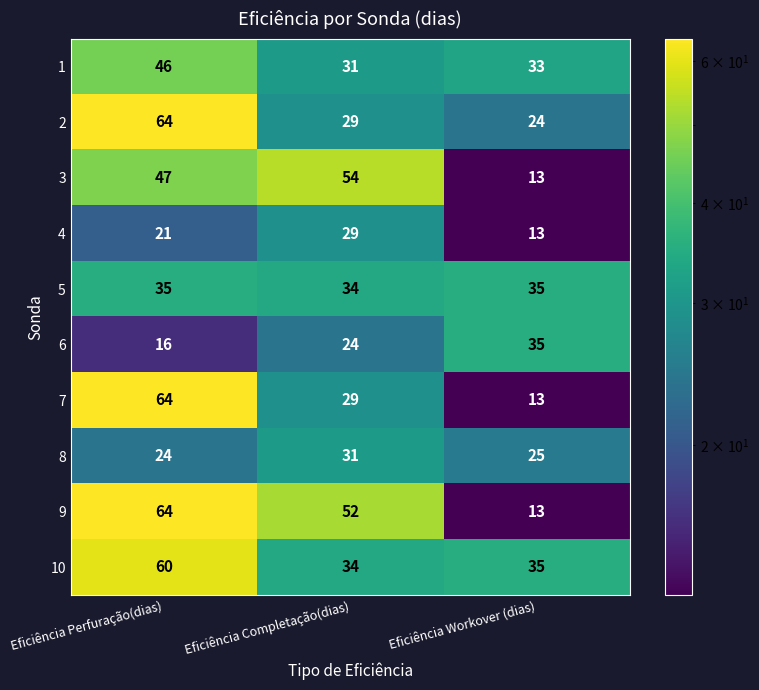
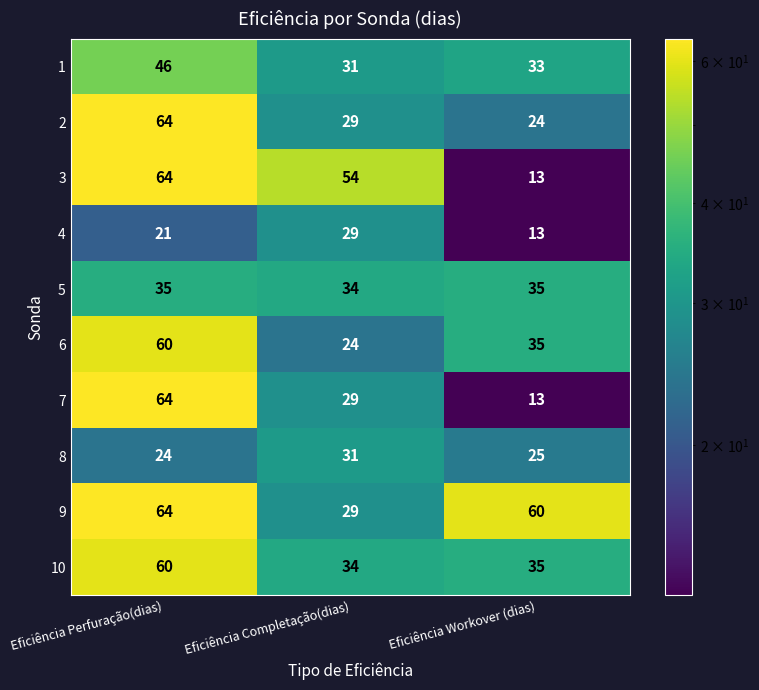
3, Eficiência Perfuração(dias): 47 -> 64
6, Eficiência Perfuração(dias): 16 -> 60
9, Eficiência Completação(dias): 52 -> 29
9, Eficiência Workover (dias): 13 -> 60
